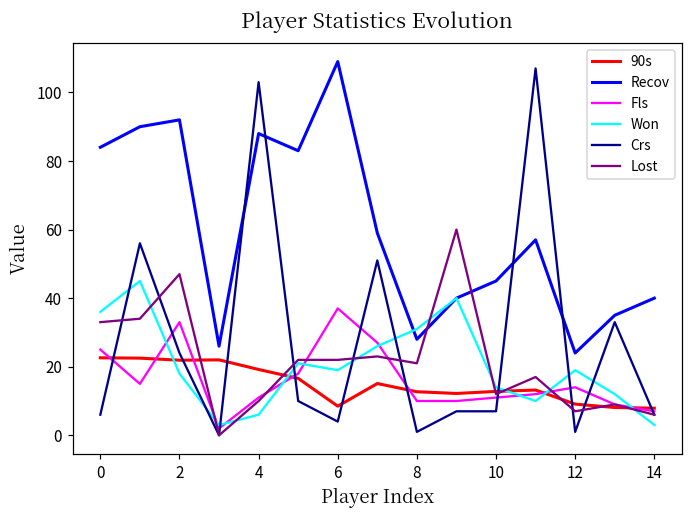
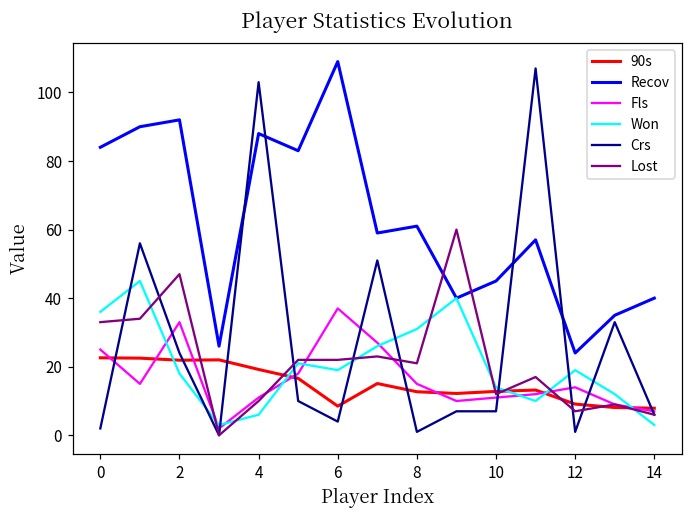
Crs, 0: 6 -> 2
Recov, 8: 28 -> 61
Fls, 8: 10 -> 15
